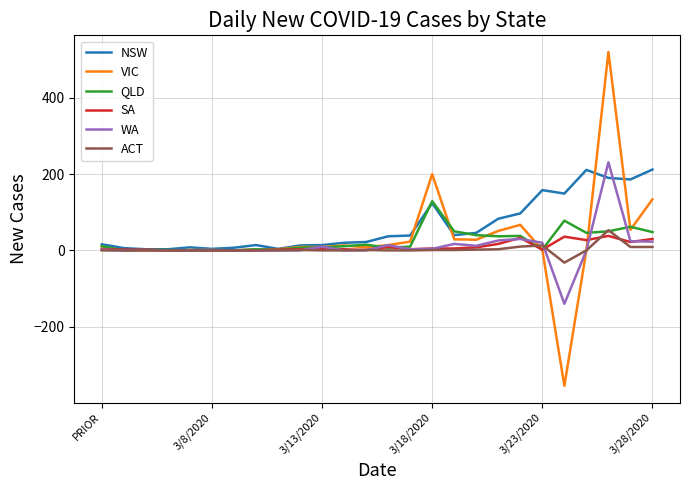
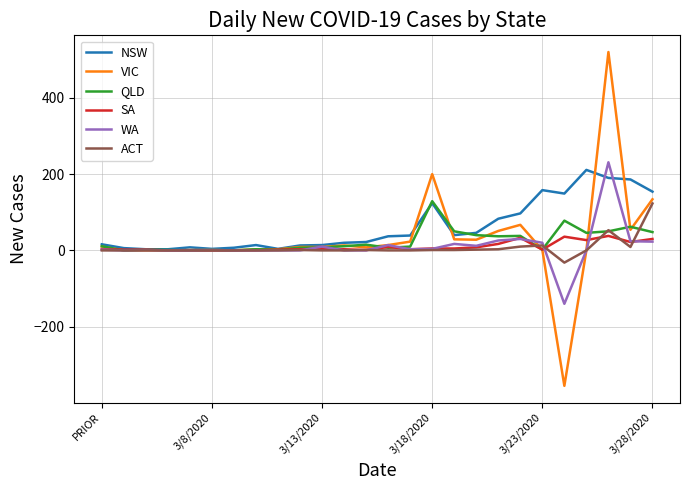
NSW, 3/28/2020: 210 -> 150
ACT, 3/28/2020: 10 -> 120
